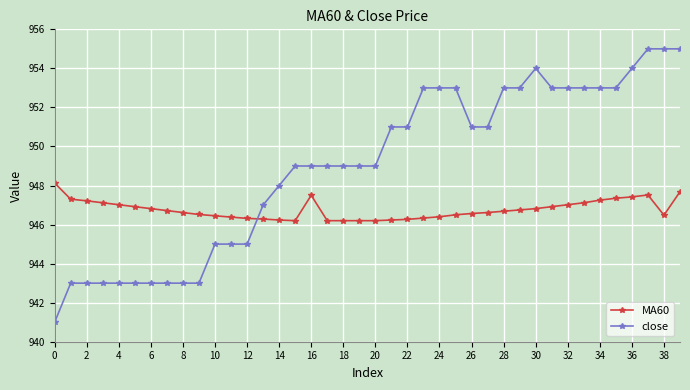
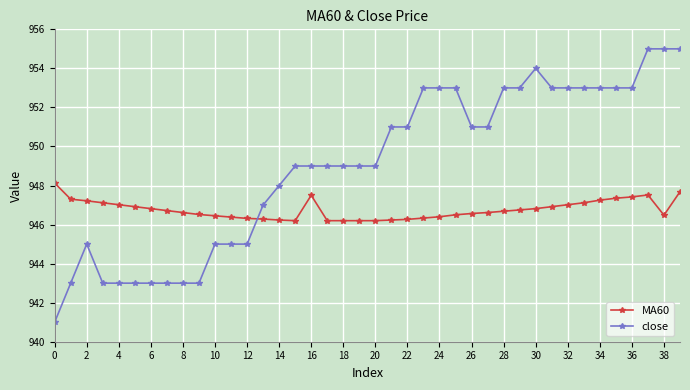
close, 2: 943 -> 945
close, 36: 954 -> 953
